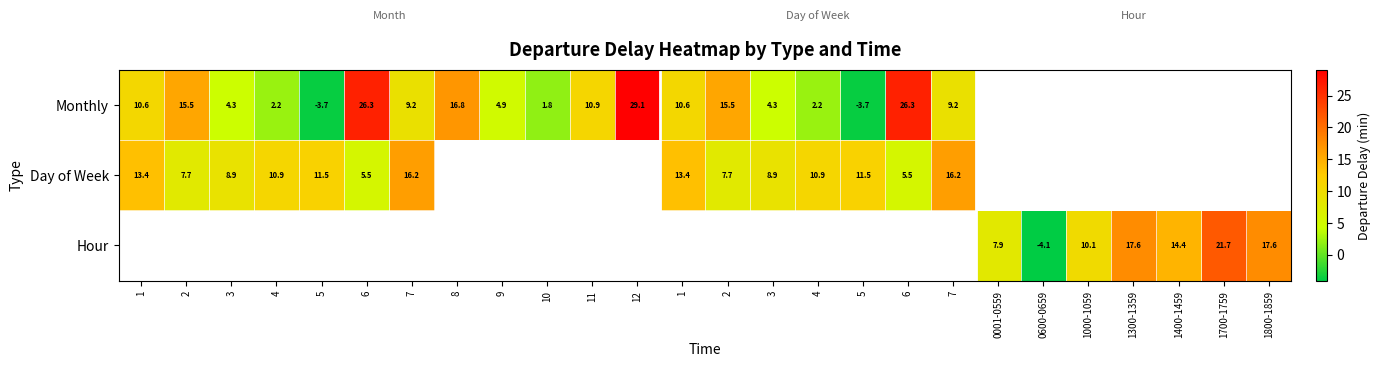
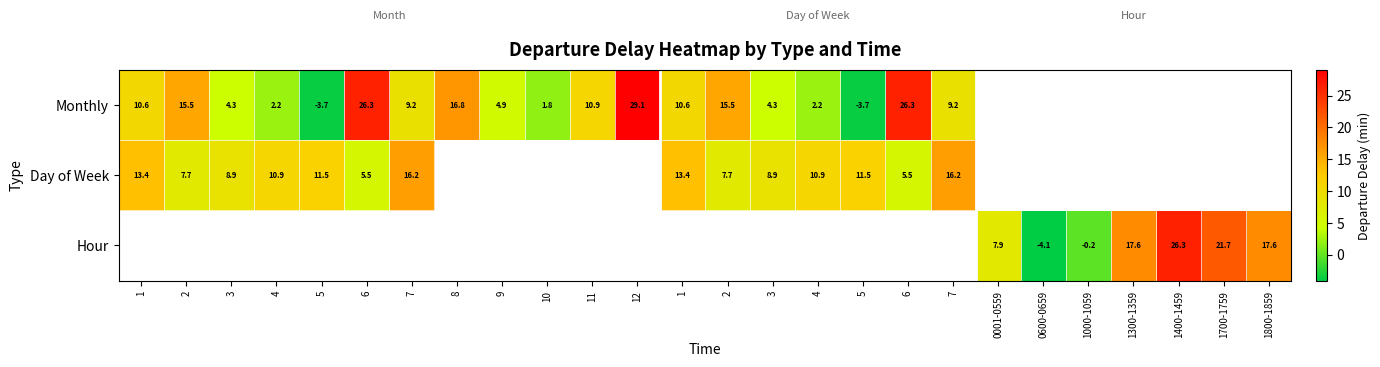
Hour, 1000-1059: 10.1 -> -0.2
Hour, 1400-1459: 14.4 -> 26.3
